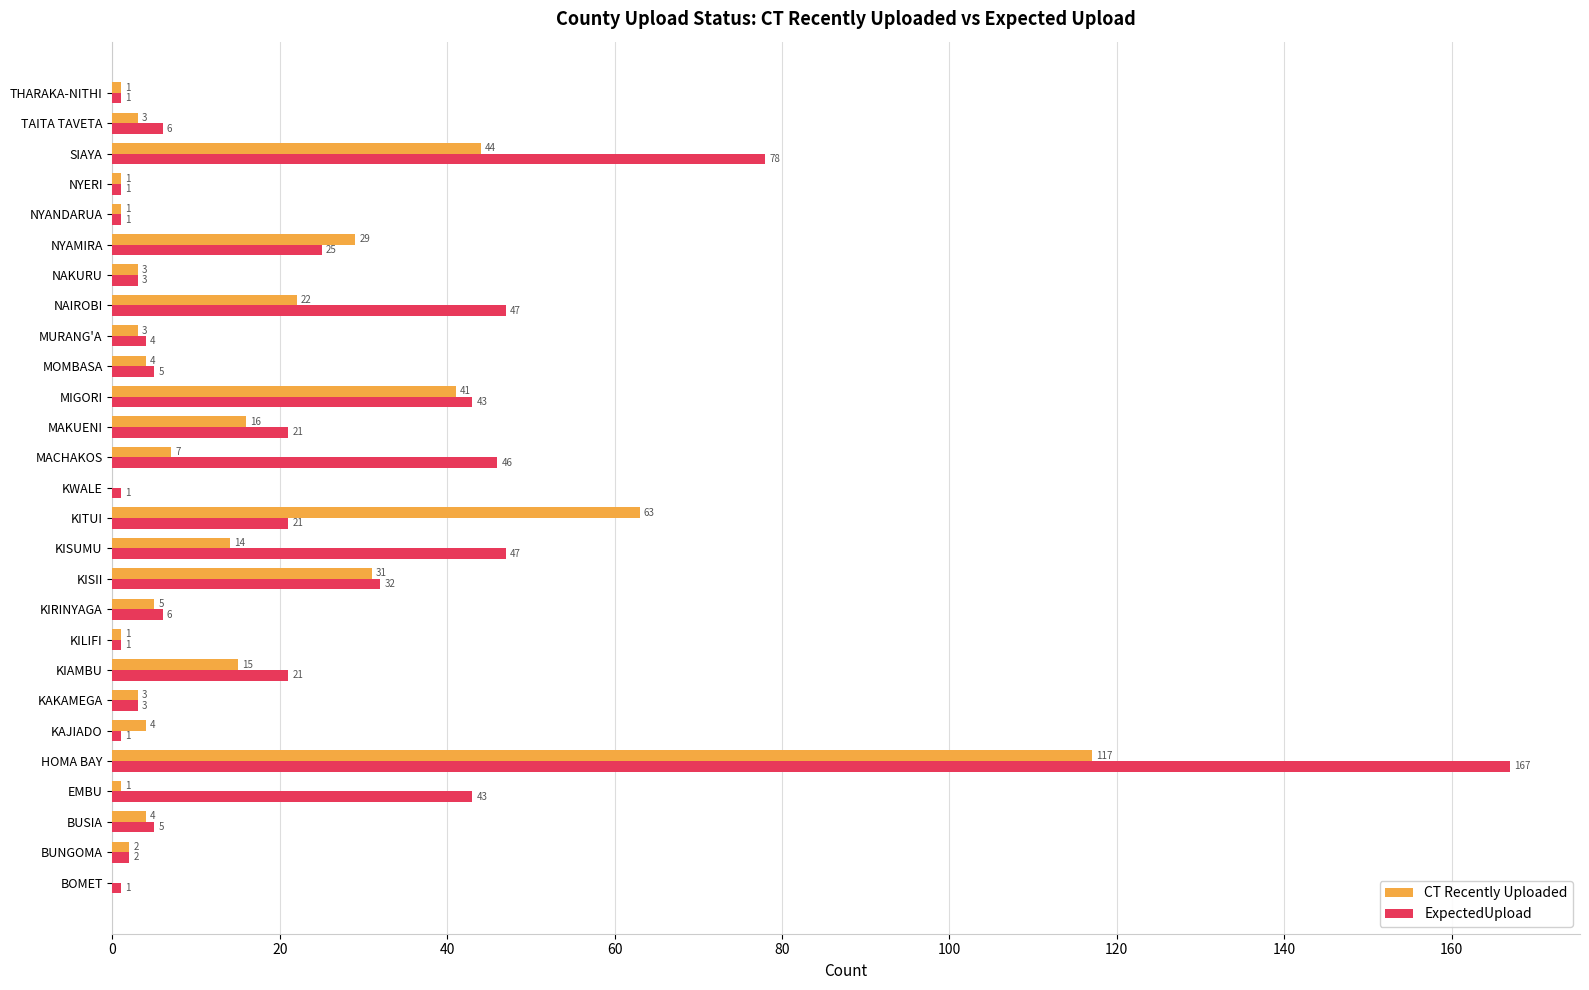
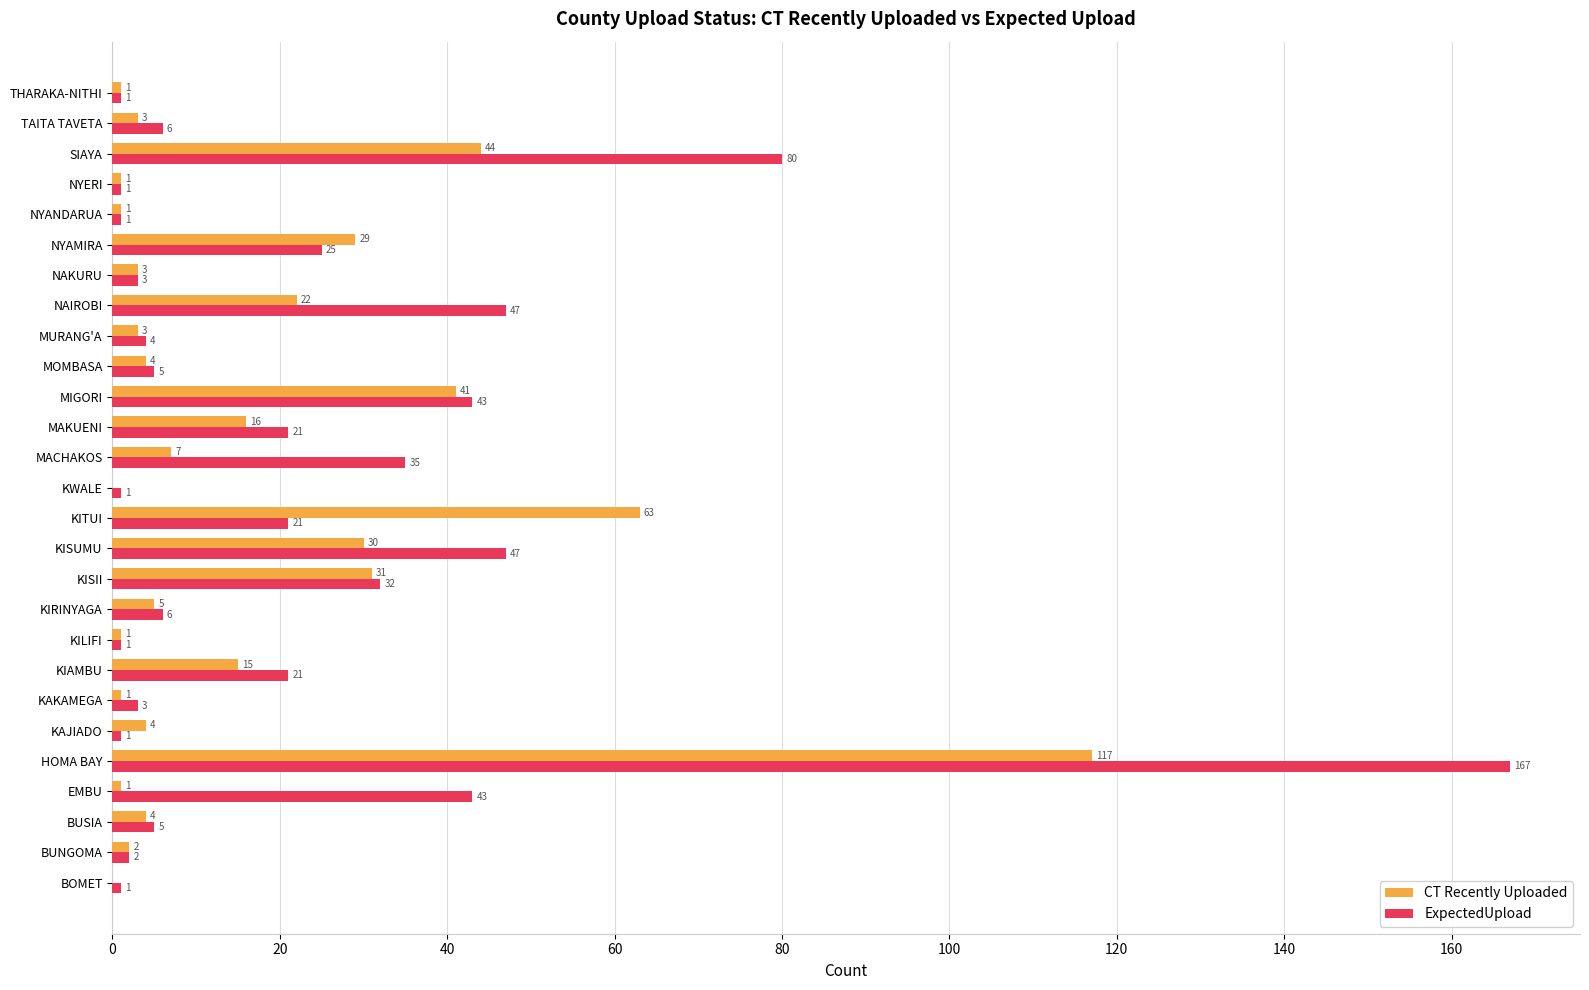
ExpectedUpload, SIAYA: 78 -> 80
ExpectedUpload, MACHAKOS: 46 -> 35
CT Recently Uploaded, KISUMU: 14 -> 30
CT Recently Uploaded, KAKAMEGA: 3 -> 1
